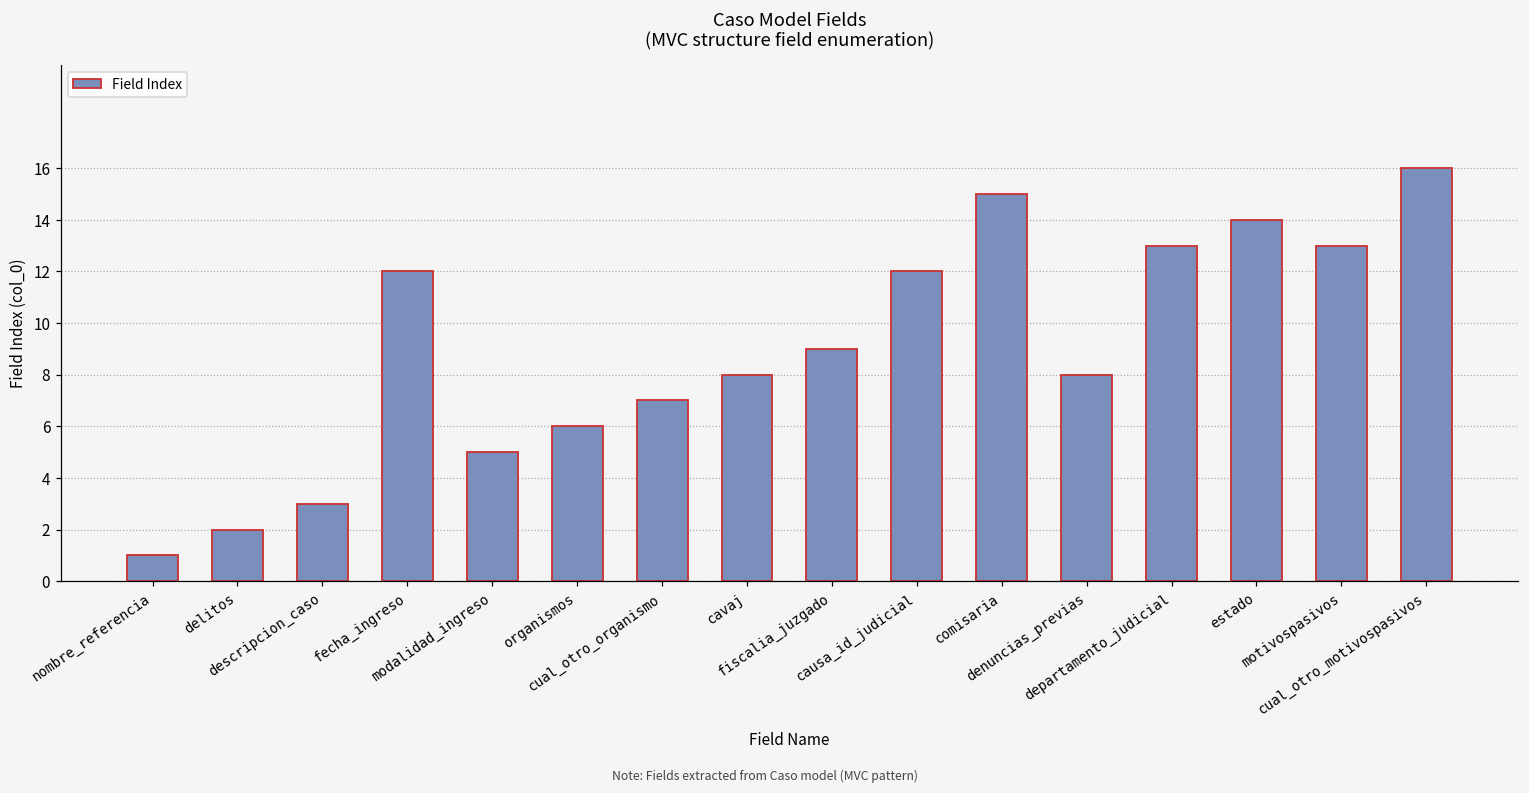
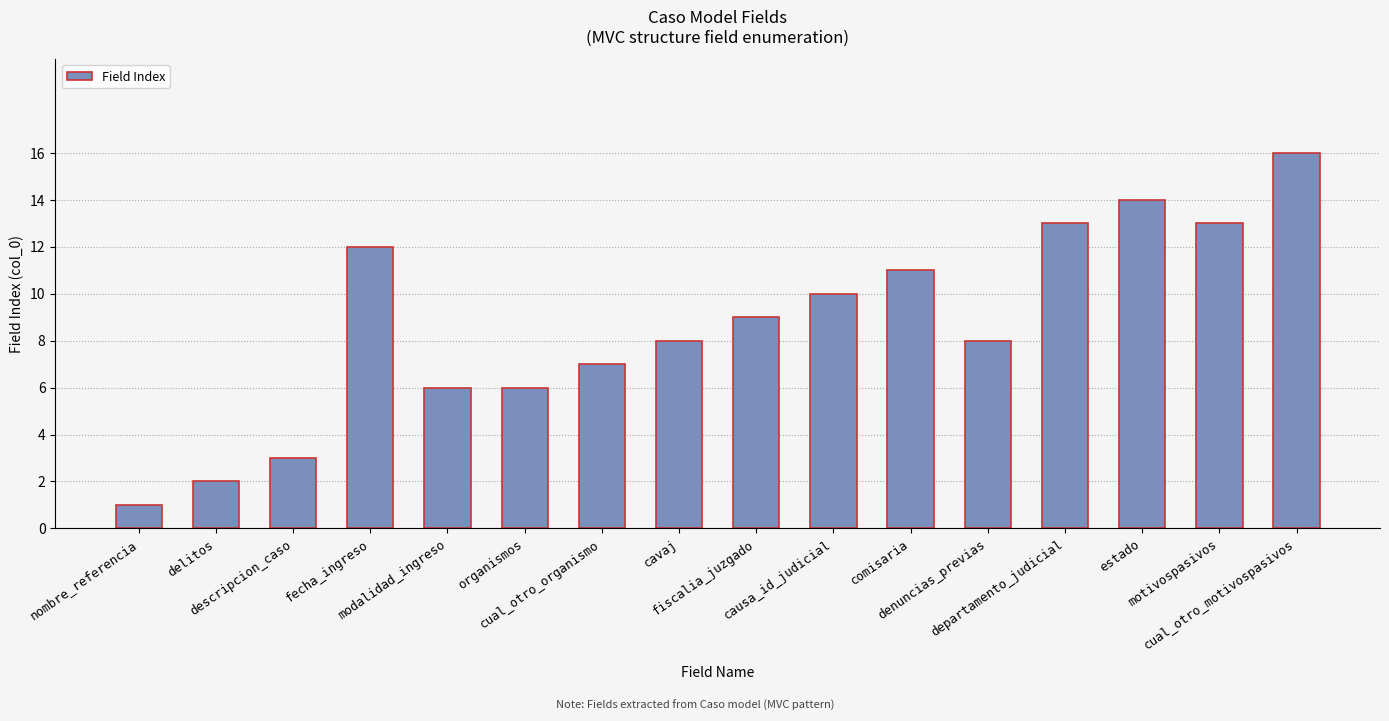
modalidad_ingreso: 5 -> 6
causa_id_judicial: 12 -> 10
comisaria: 15 -> 11
